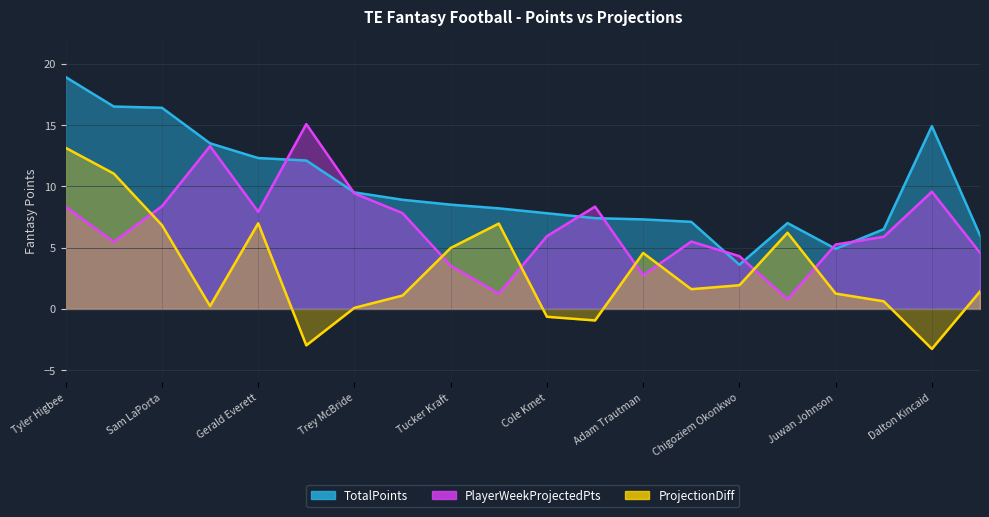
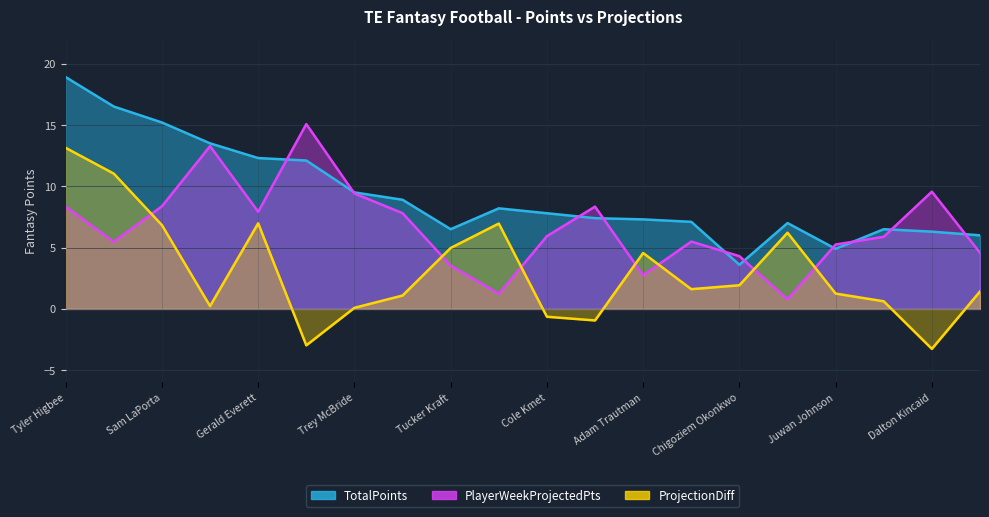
TotalPoints, Sam LaPorta: 16.4 -> 15.2
TotalPoints, Tucker Kraft: 8.5 -> 6.5
TotalPoints, Dalton Kincaid: 14.9 -> 6.3
